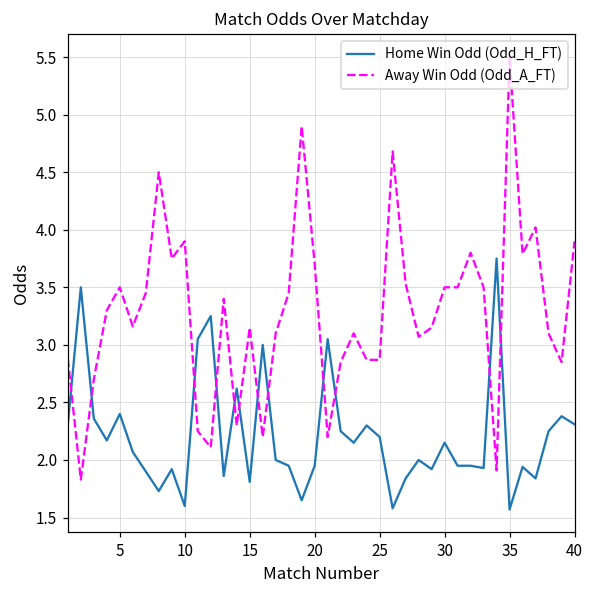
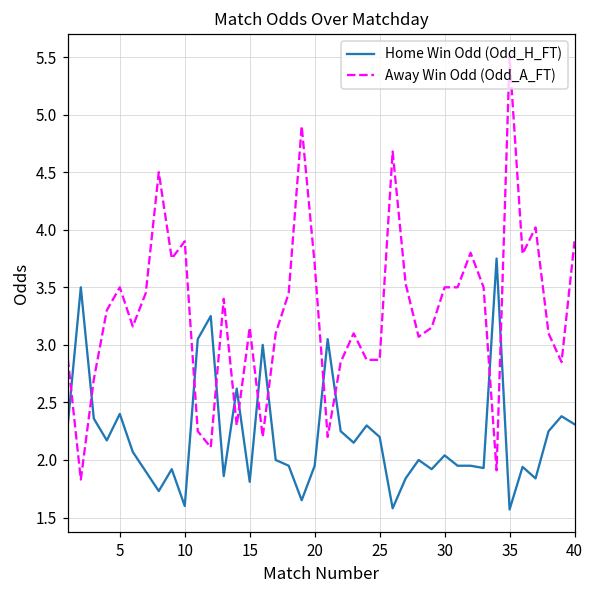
Home Win Odd (Odd_H_FT), 30: 2.15 -> 2.04
